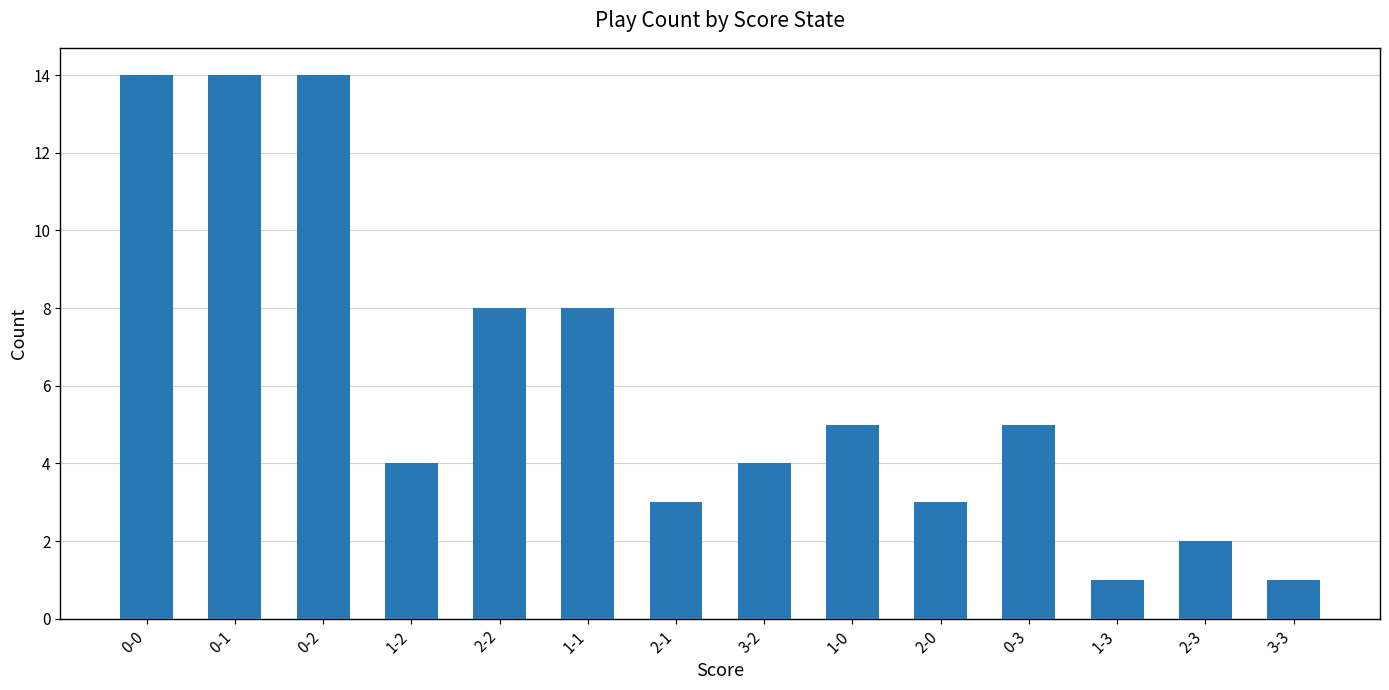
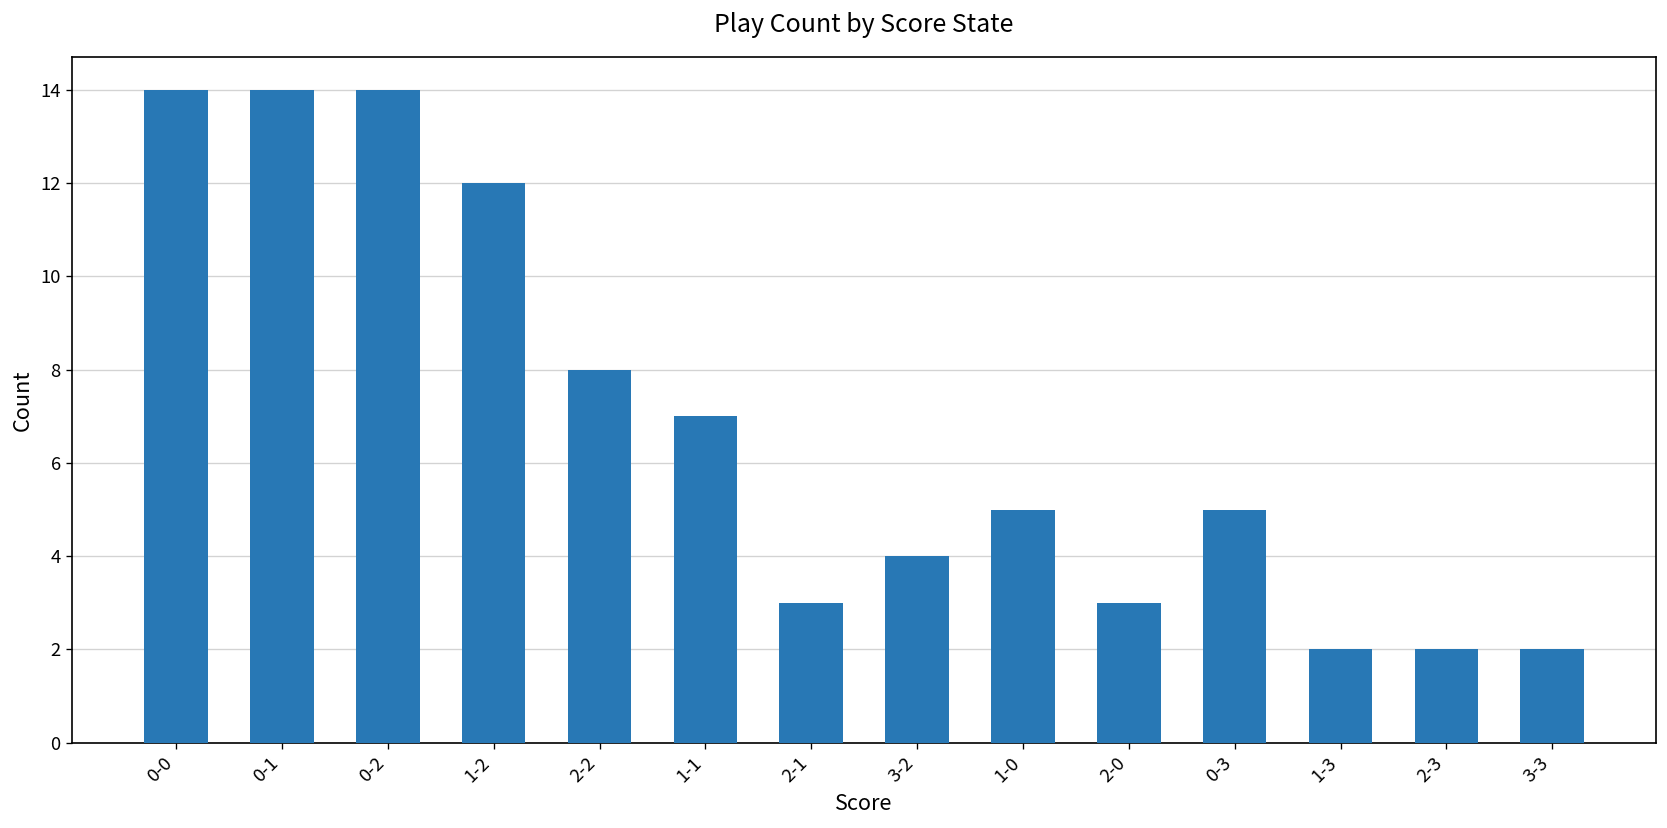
1-2: 4 -> 12
1-1: 8 -> 7
1-3: 1 -> 2
3-3: 1 -> 2
